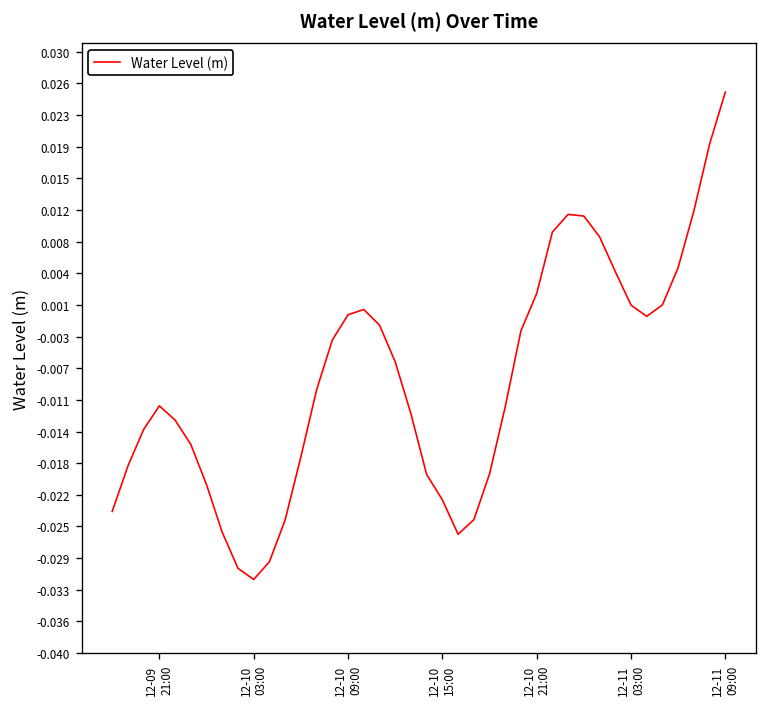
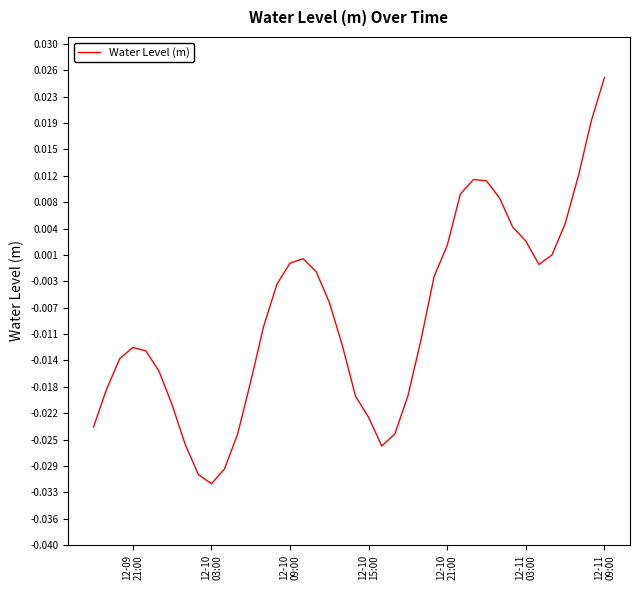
12-09 21:00: -0.011 -> -0.012
12-11 03:00: 0.001 -> 0.002
